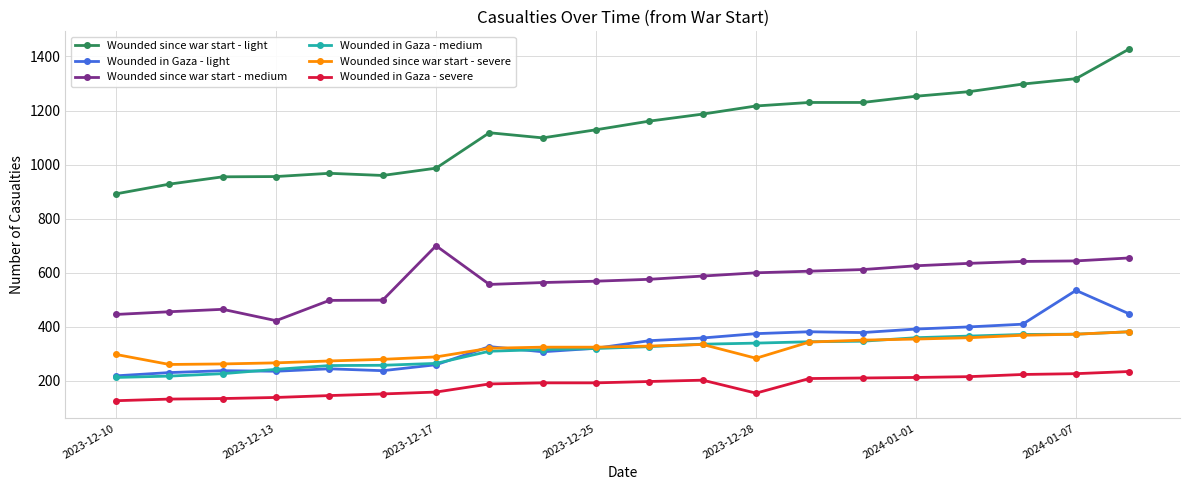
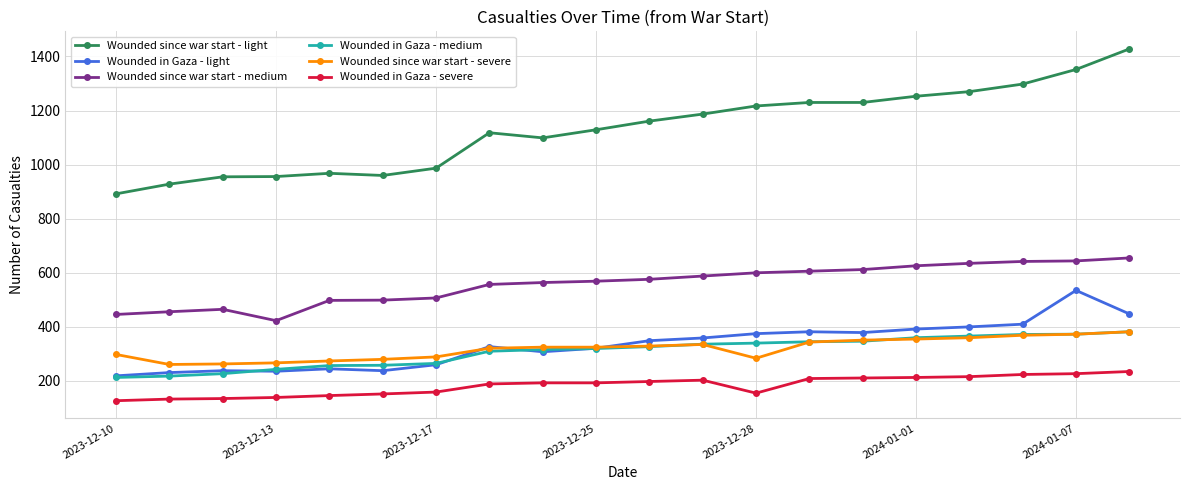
Wounded since war start - medium, 2023-12-17: 700 -> 510
Wounded since war start - light, 2024-01-07: 1320 -> 1350
